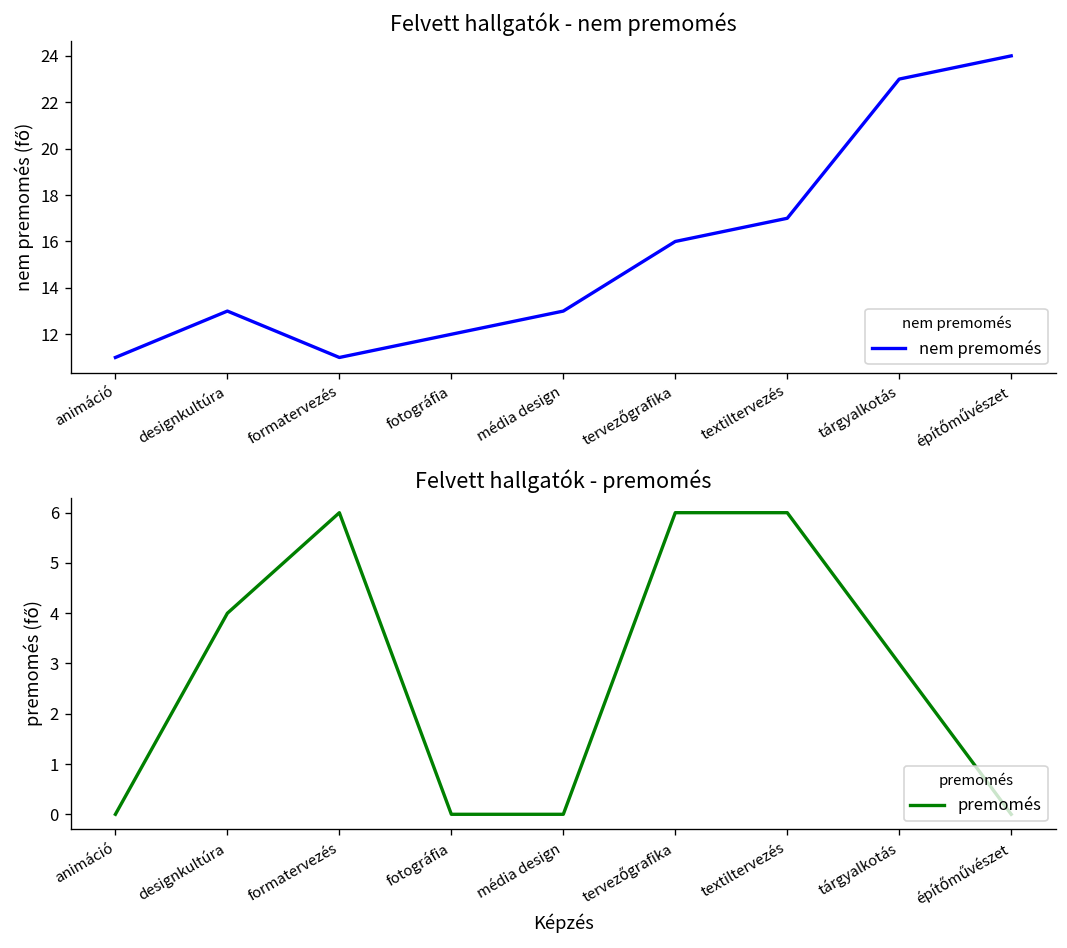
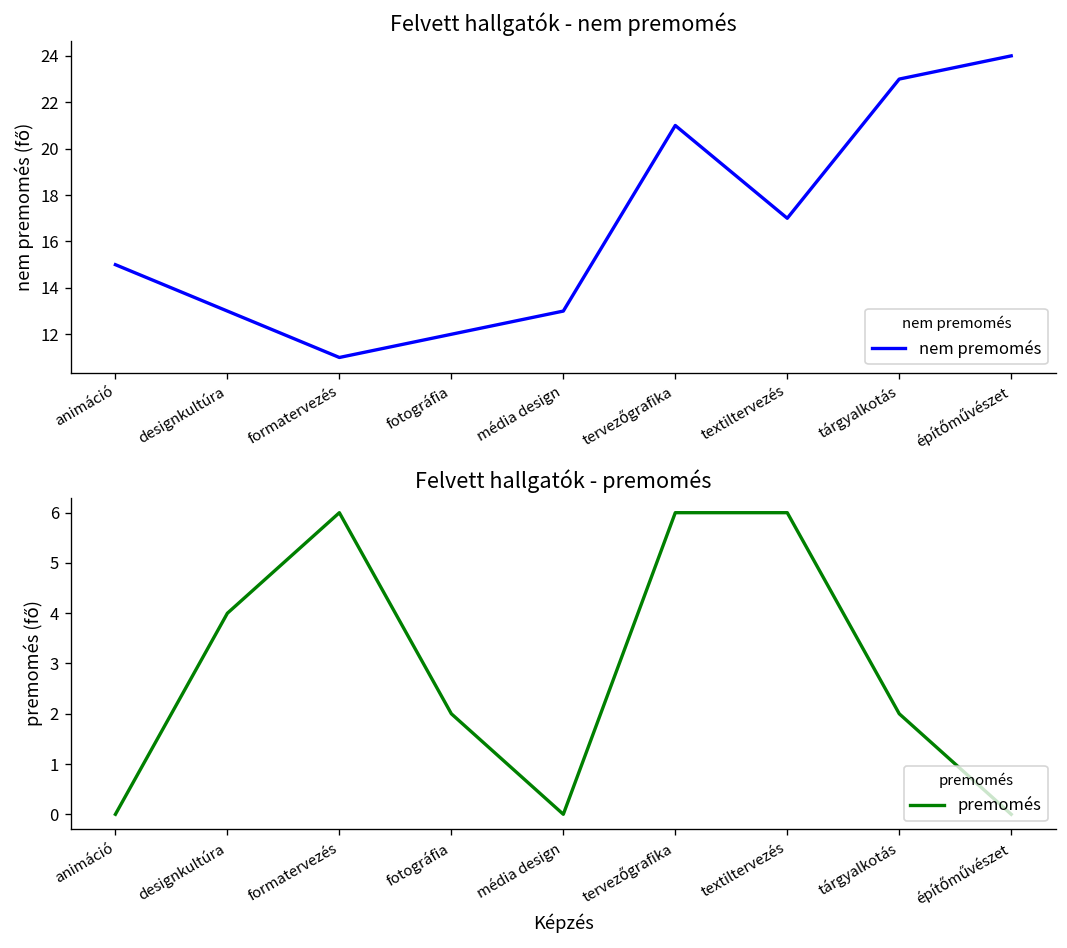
Felvett hallgatók - nem premomés, animáció: 11 -> 15
Felvett hallgatók - nem premomés, tervezőgrafika: 16 -> 21
Felvett hallgatók - premomés, fotográfia: 0 -> 2
Felvett hallgatók - premomés, tárgyalkotás: 3 -> 2
